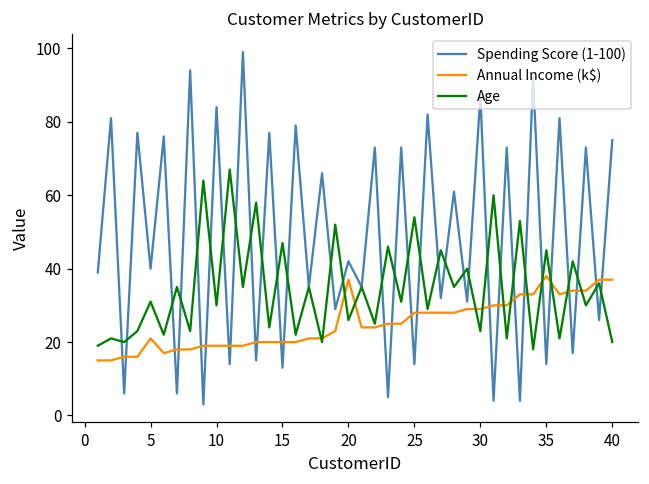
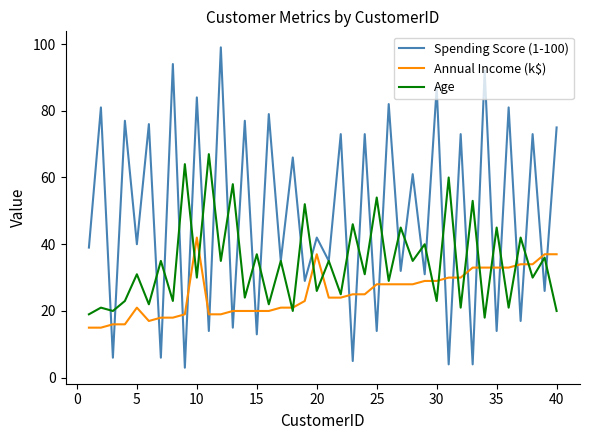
Annual Income (k$), 10: 19 -> 42
Age, 15: 47 -> 37
Annual Income (k$), 35: 38 -> 33
